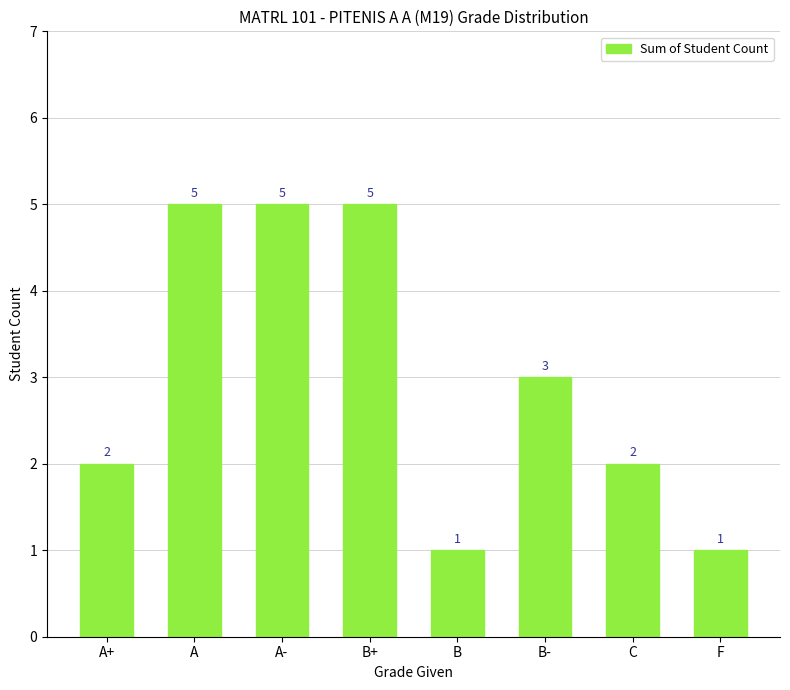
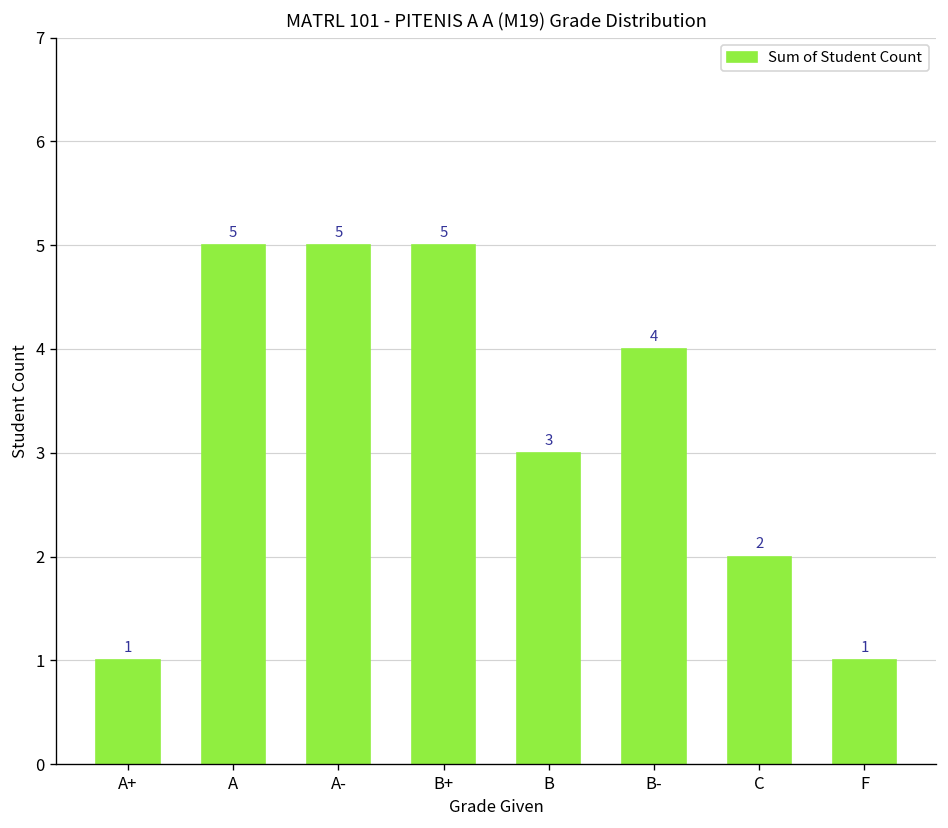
A+: 2 -> 1
B: 1 -> 3
B-: 3 -> 4
